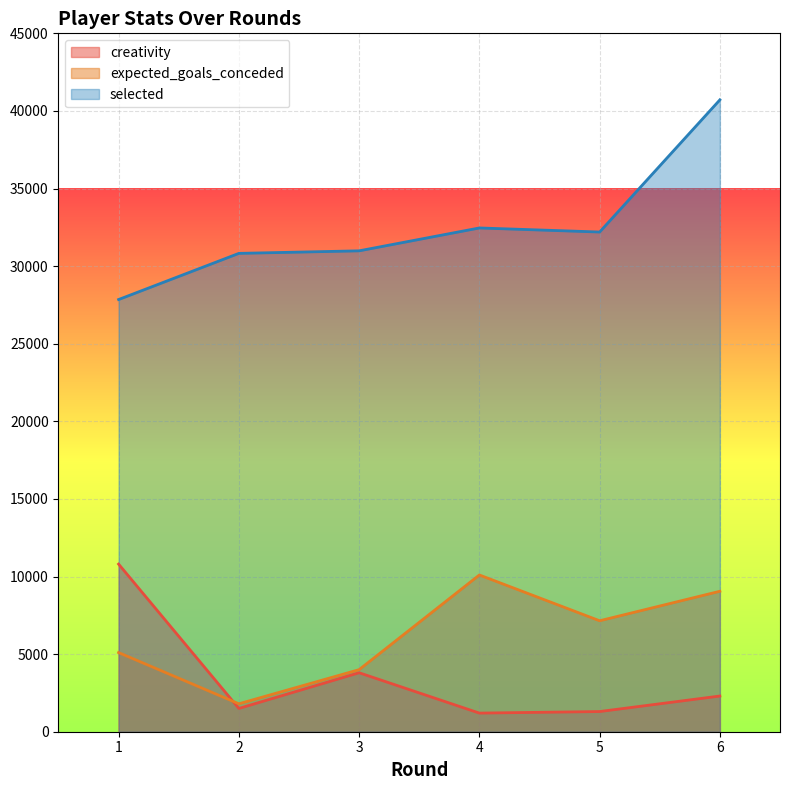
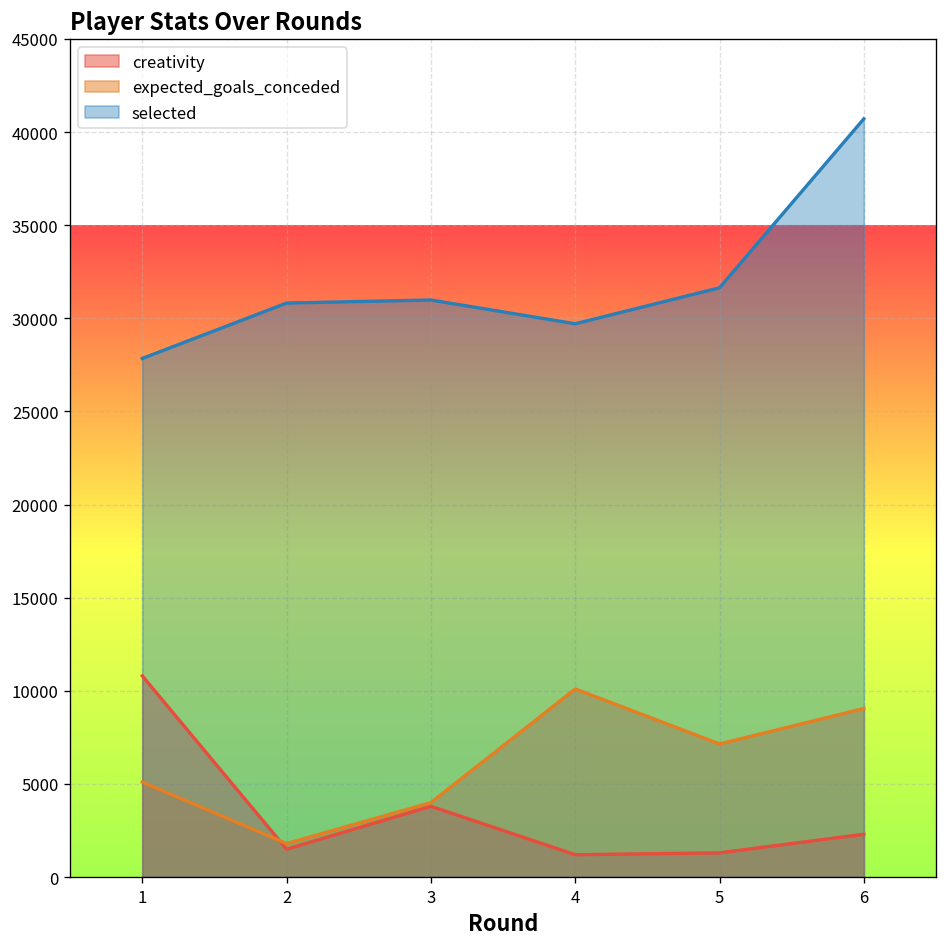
selected, 4: 32500 -> 29700
selected, 5: 32200 -> 31600
